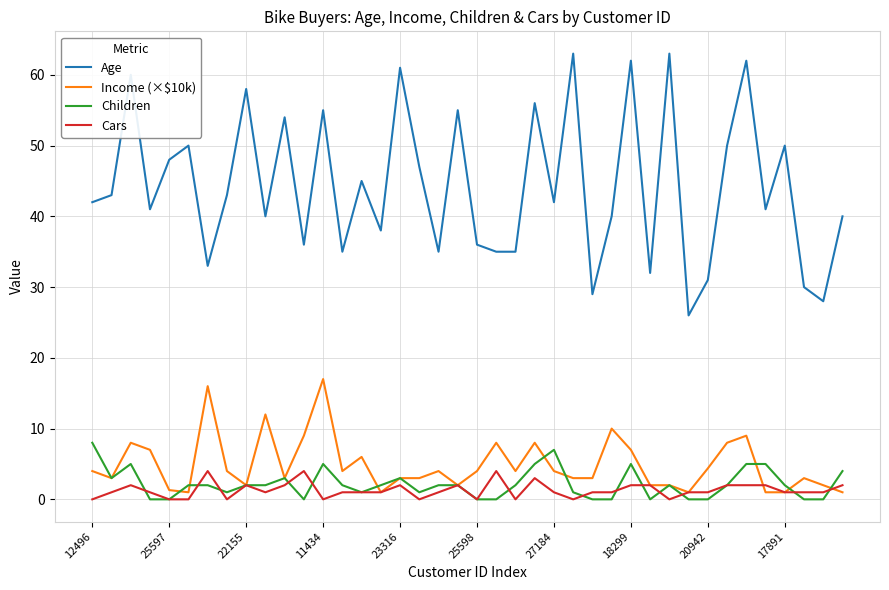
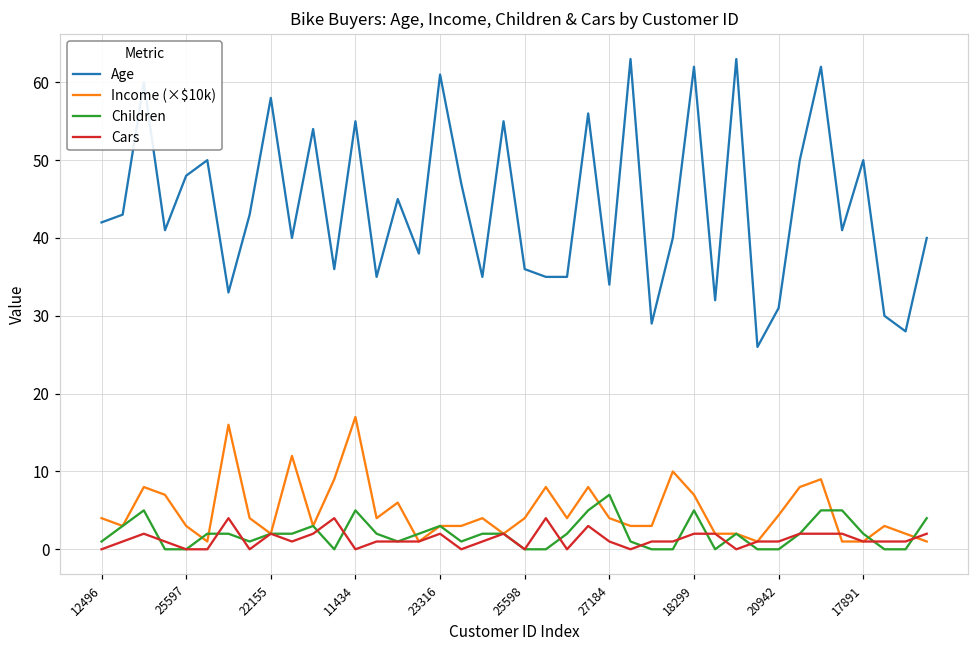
Children, 12496: 8 -> 1
Income (×$10k), 25597: 1 -> 3
Age, 27184: 42 -> 34
